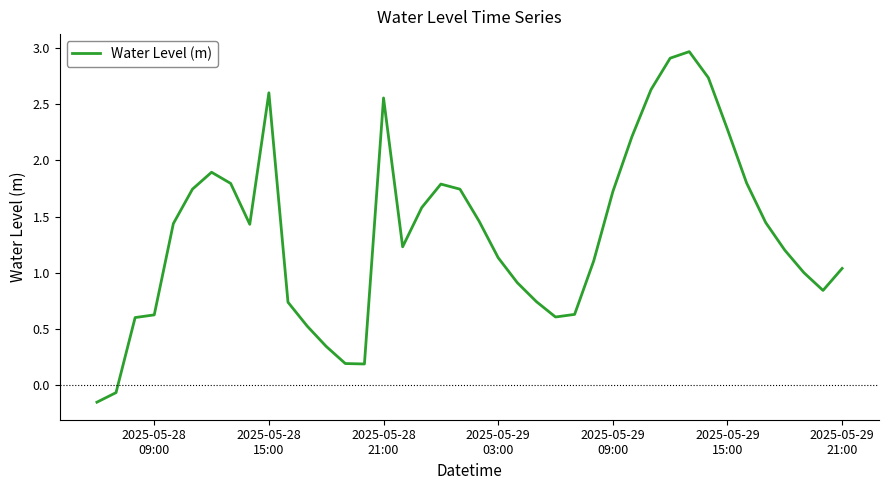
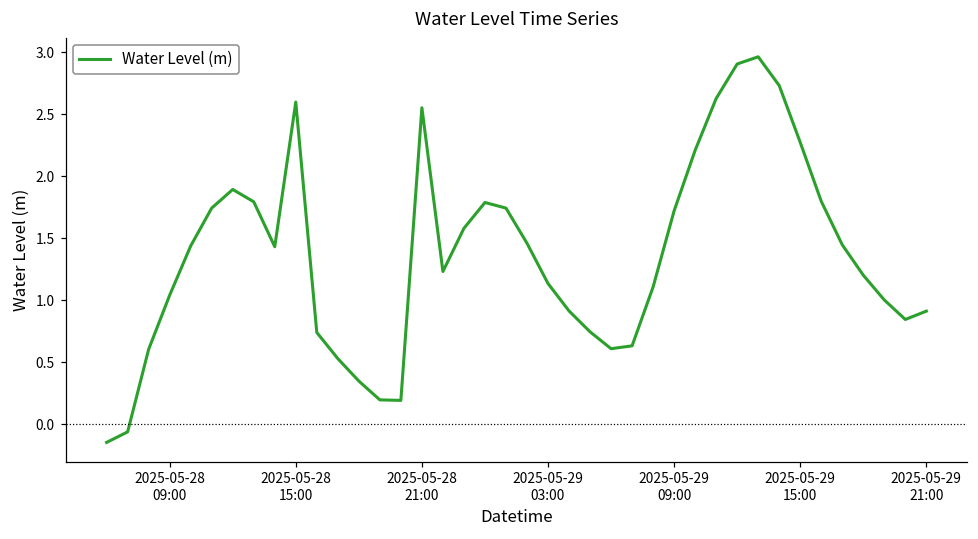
2025-05-28 09:00: 0.63 -> 1.04
2025-05-29 21:00: 1.04 -> 0.91
